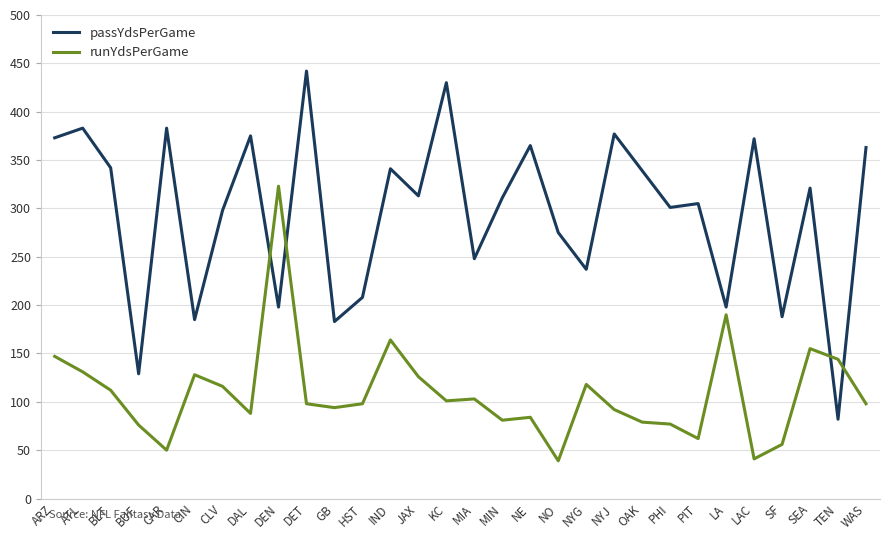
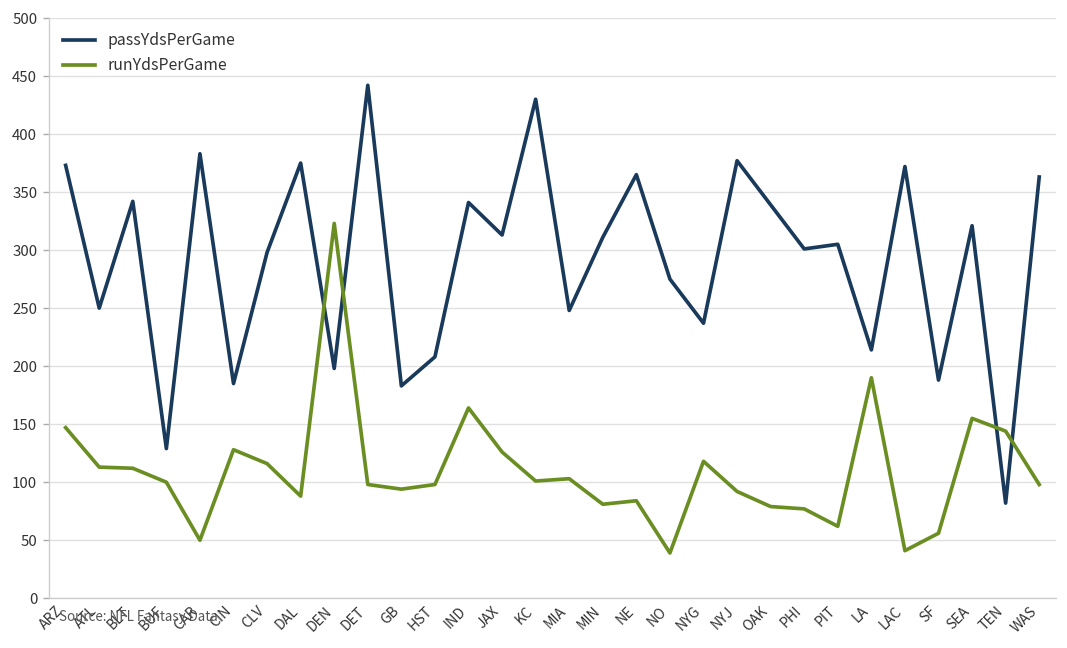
passYdsPerGame, ATL: 380 -> 250
runYdsPerGame, ATL: 130 -> 110
runYdsPerGame, BUF: 80 -> 100
passYdsPerGame, LA: 200 -> 210
